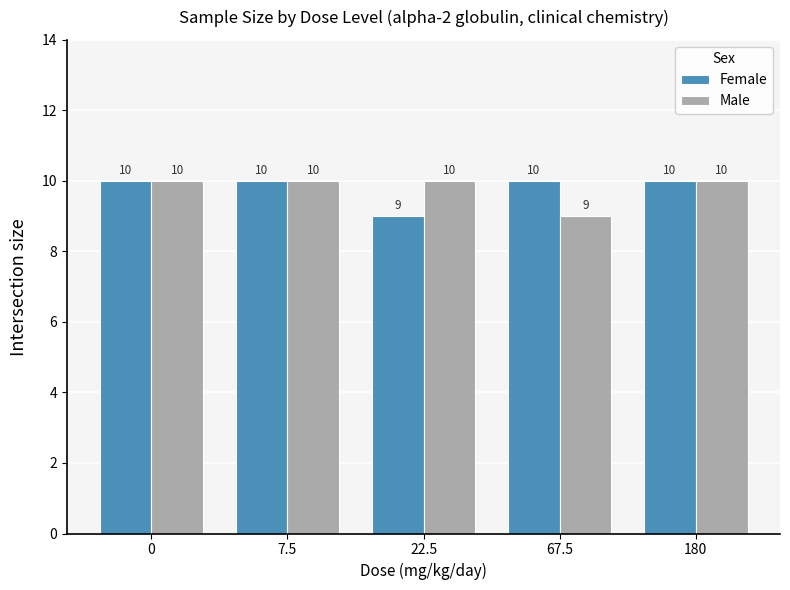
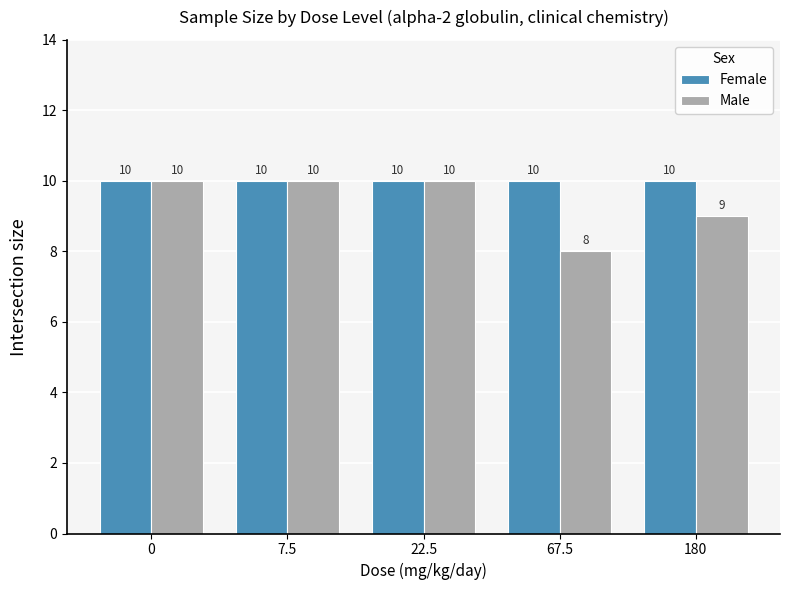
Female, 22.5: 9 -> 10
Male, 67.5: 9 -> 8
Male, 180: 10 -> 9
